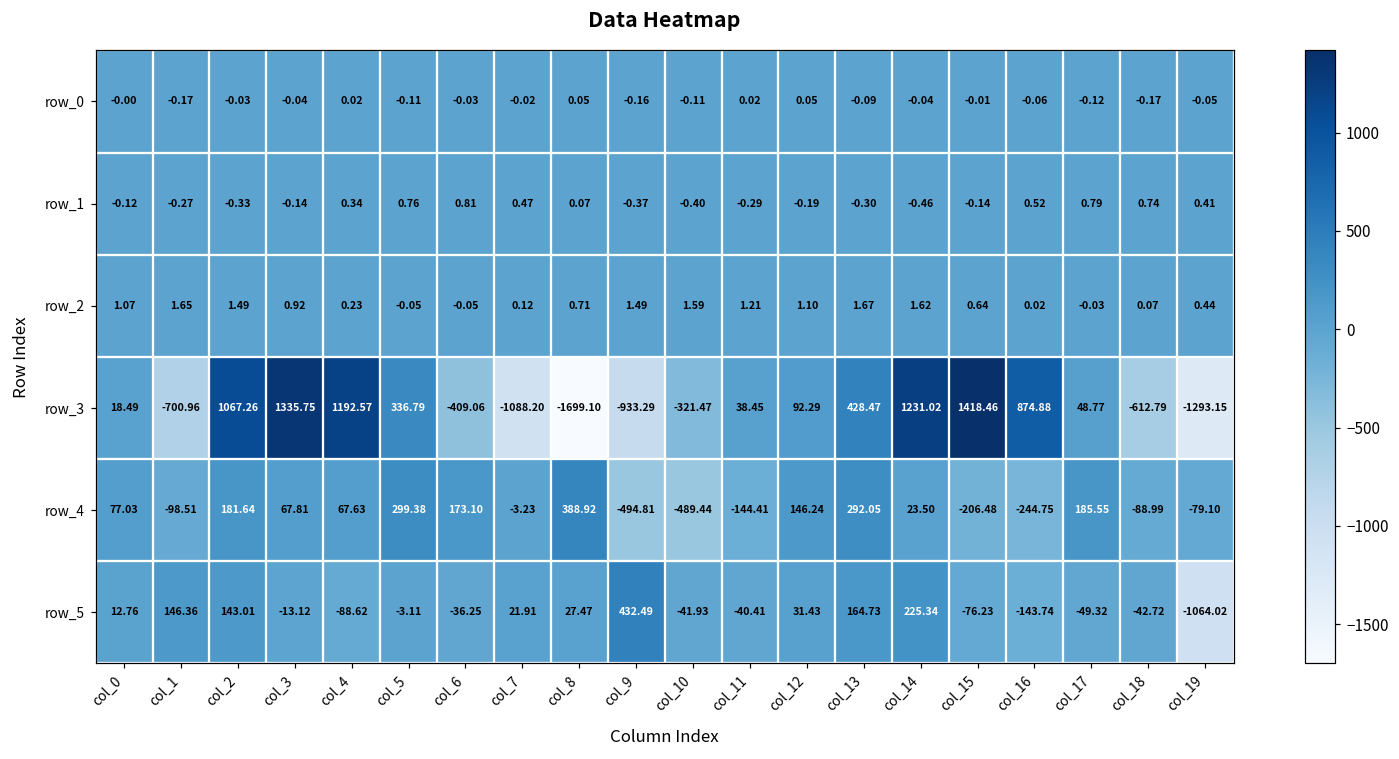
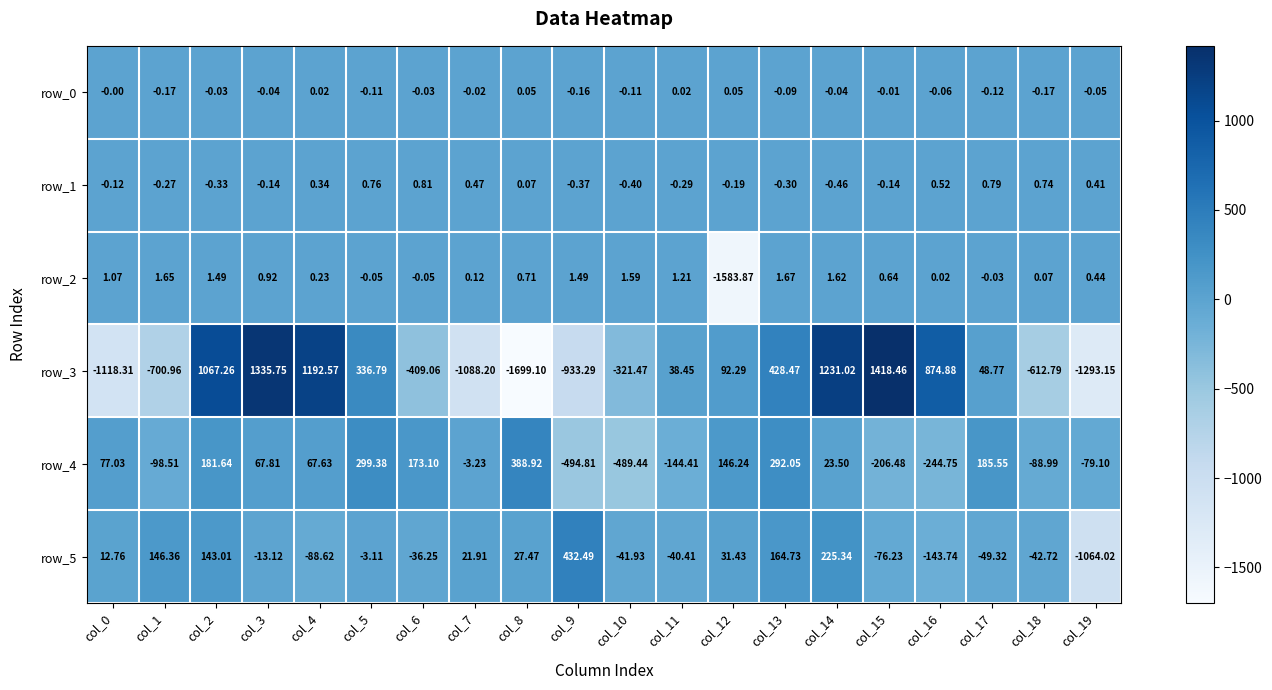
row_2, col_12: 1.10 -> -1583.87
row_3, col_0: 18.49 -> -1118.31
